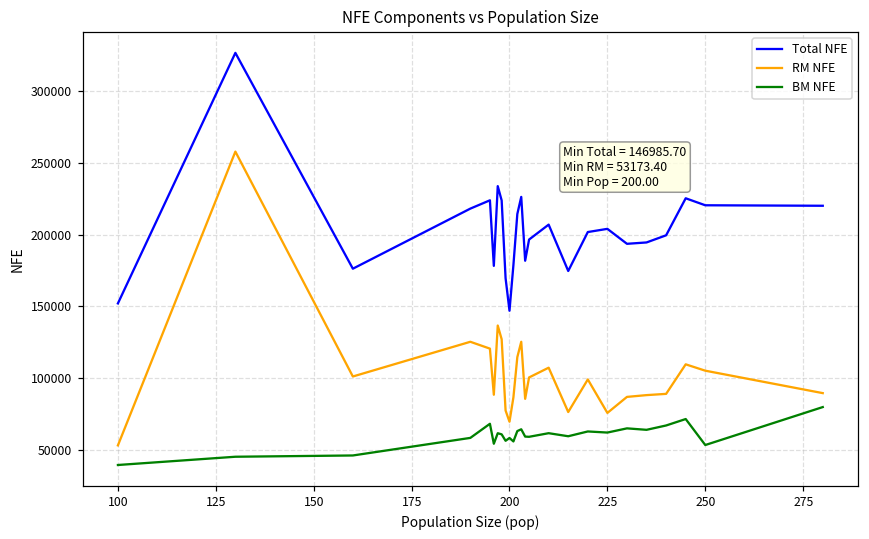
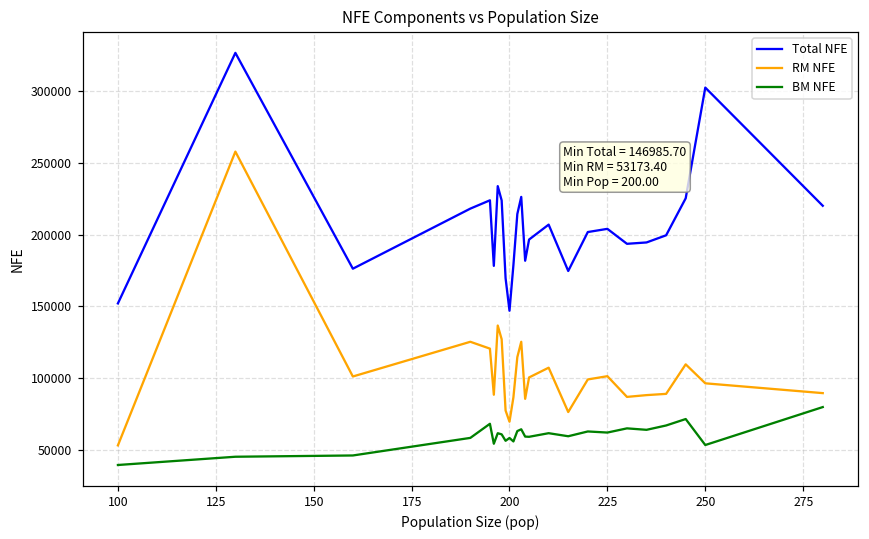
RM NFE, 225: 76000 -> 101000
Total NFE, 250: 220000 -> 302000
RM NFE, 250: 105000 -> 96000
